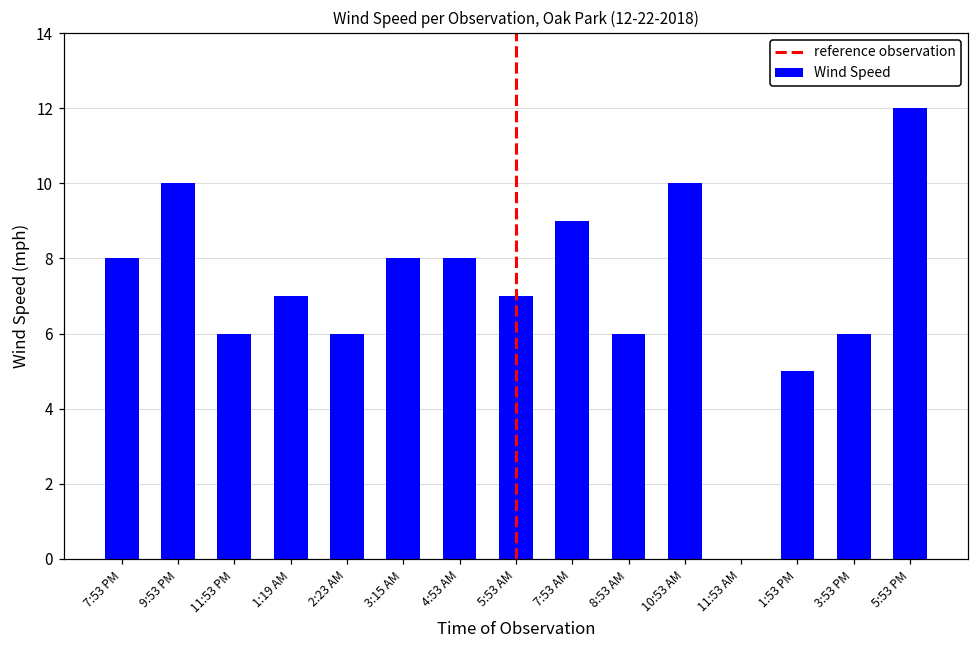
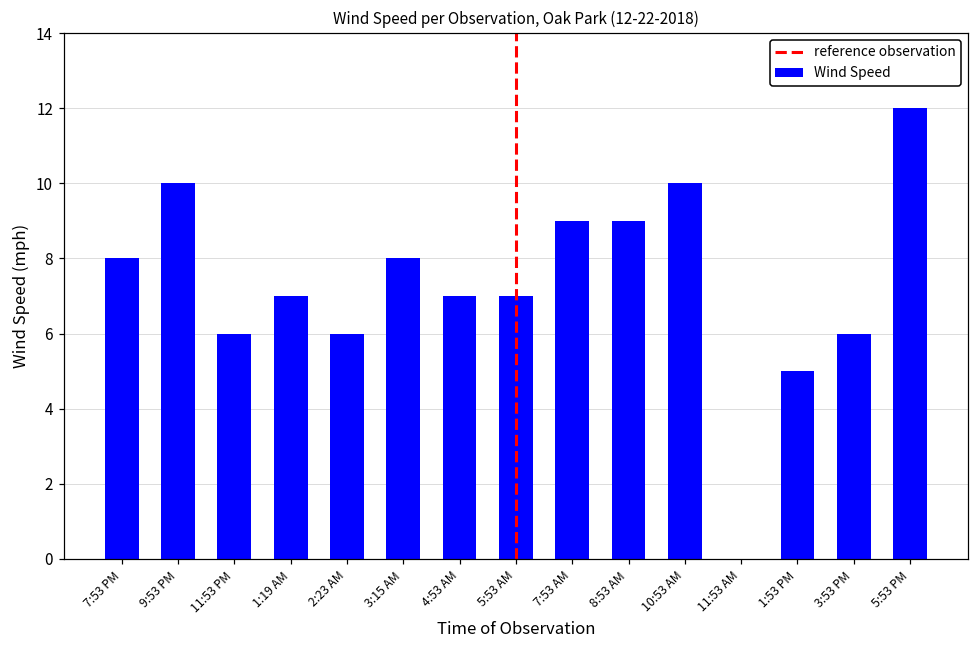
4:53 AM: 8 -> 7
8:53 AM: 6 -> 9
